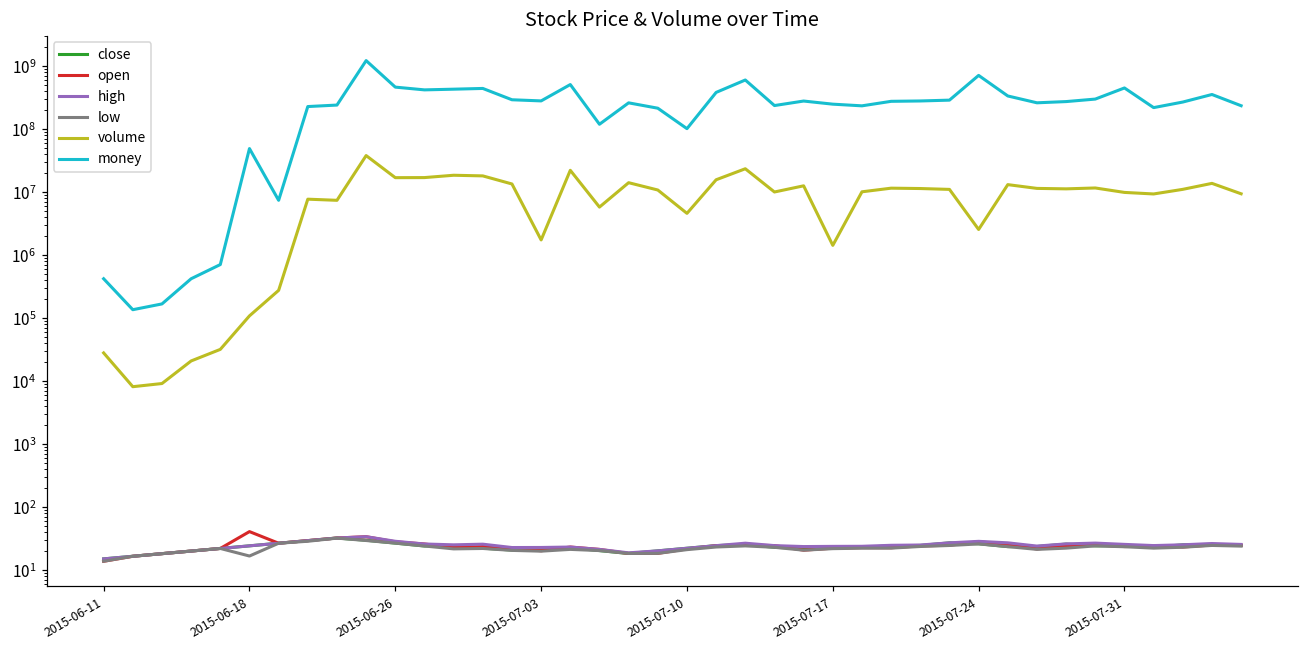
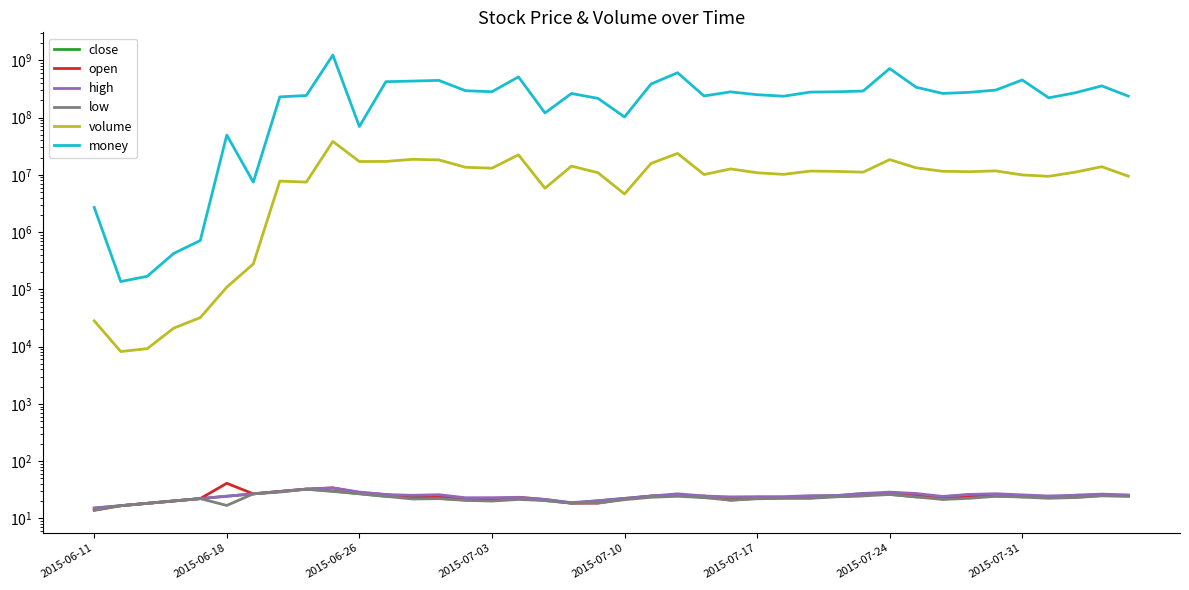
money, 2015-06-11: 400000 -> 3000000
money, 2015-06-26: 500000000 -> 70000000
volume, 2015-07-03: 1800000 -> 13000000
volume, 2015-07-17: 1400000 -> 11000000
volume, 2015-07-24: 3000000 -> 18000000
